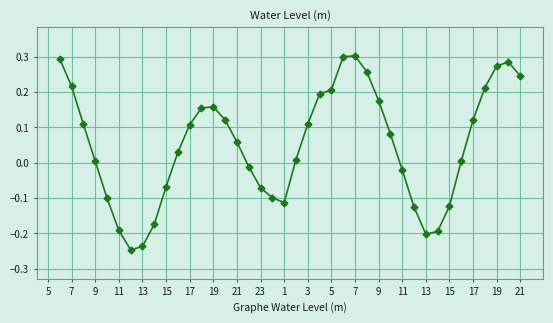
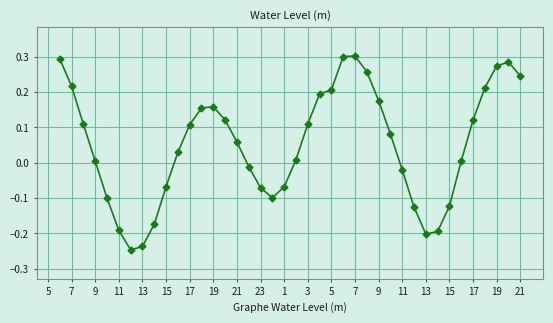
1: -0.11 -> -0.07
